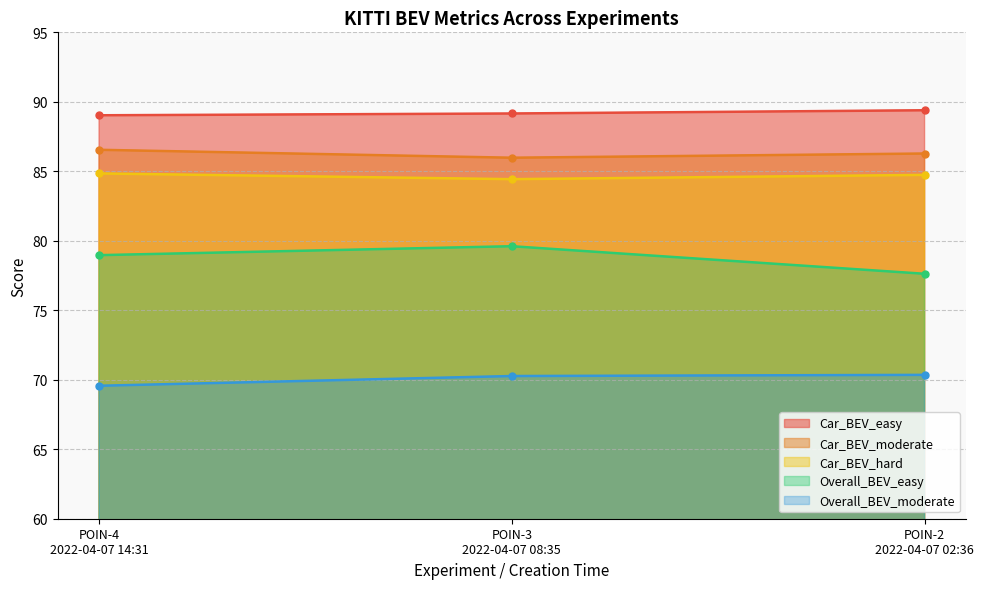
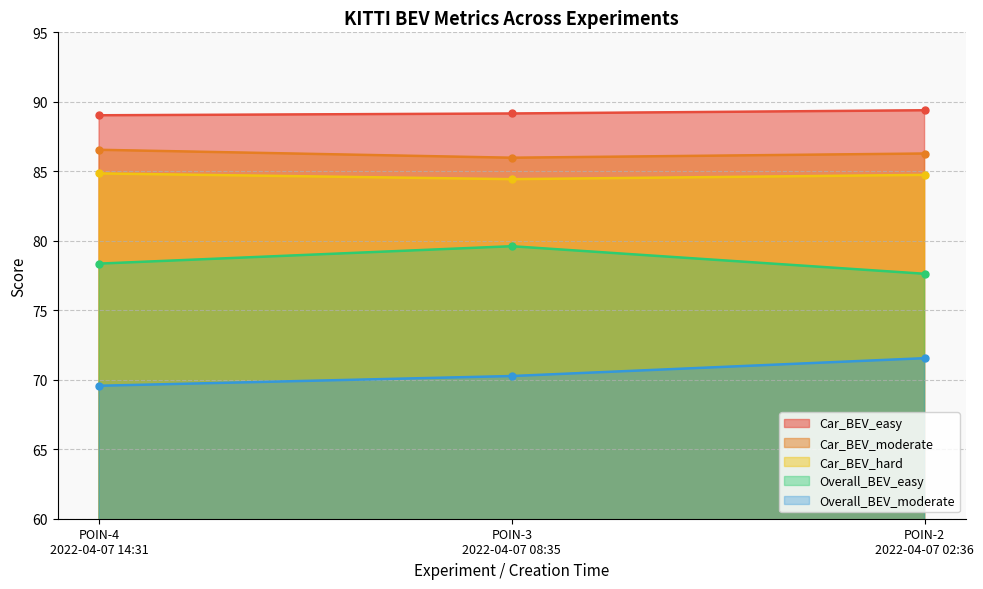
Overall_BEV_easy, POIN-4 2022-04-07 14:31: 79.0 -> 78.4
Overall_BEV_moderate, POIN-2 2022-04-07 02:36: 70.4 -> 71.6
